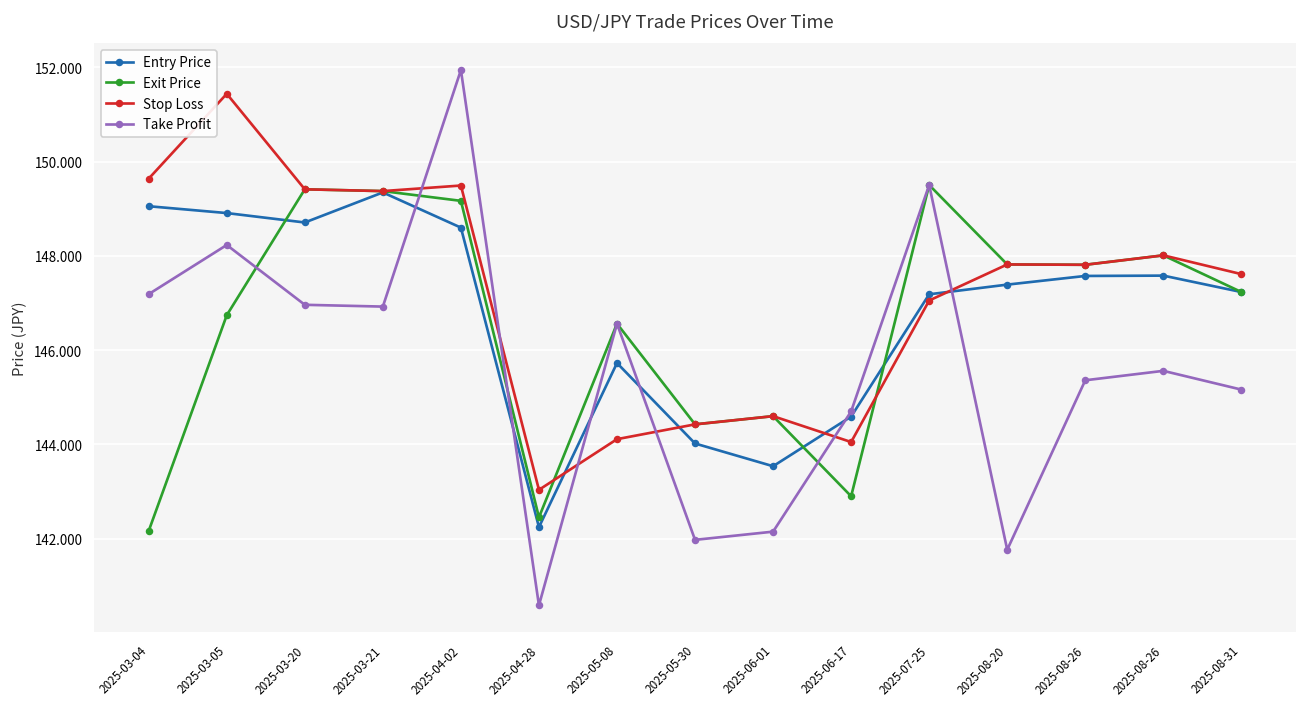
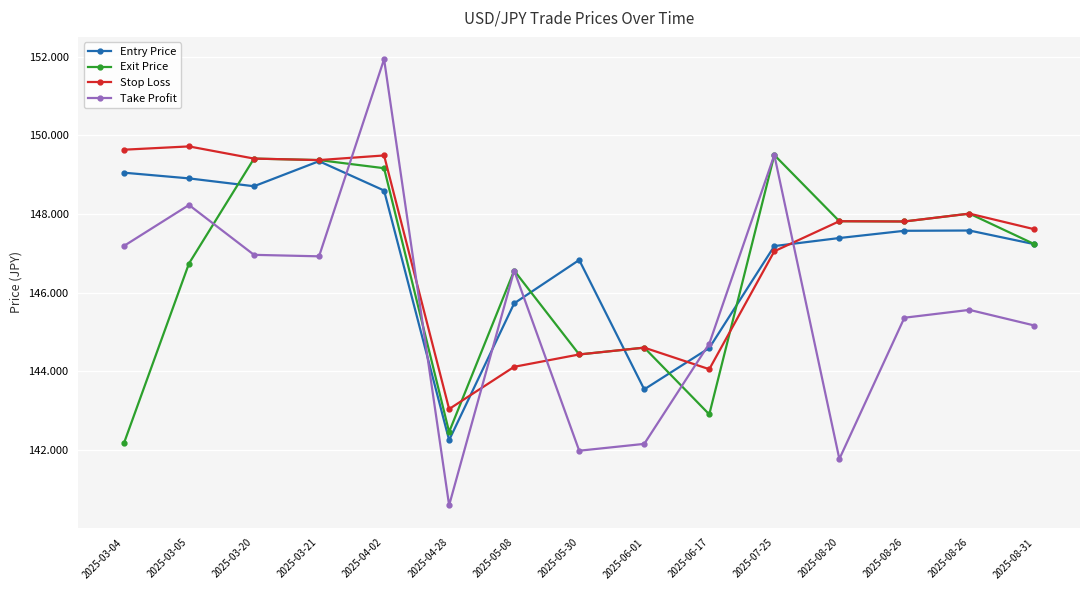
Stop Loss, 2025-03-05: 151.4 -> 149.7
Entry Price, 2025-05-30: 144.0 -> 146.8
